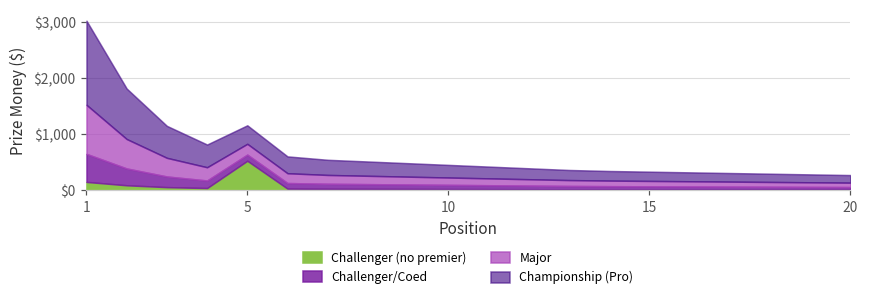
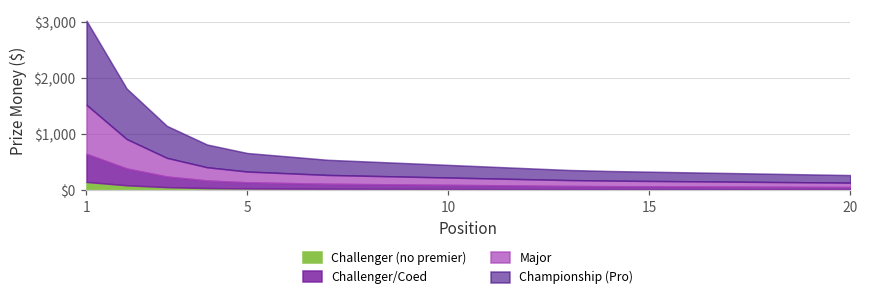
Challenger (no premier), 5: $500 -> $0
